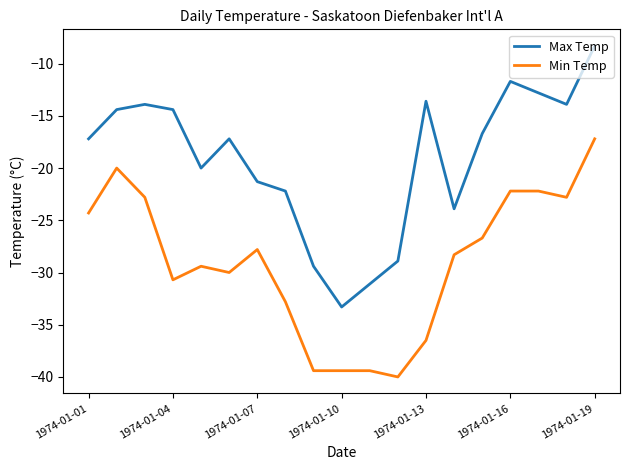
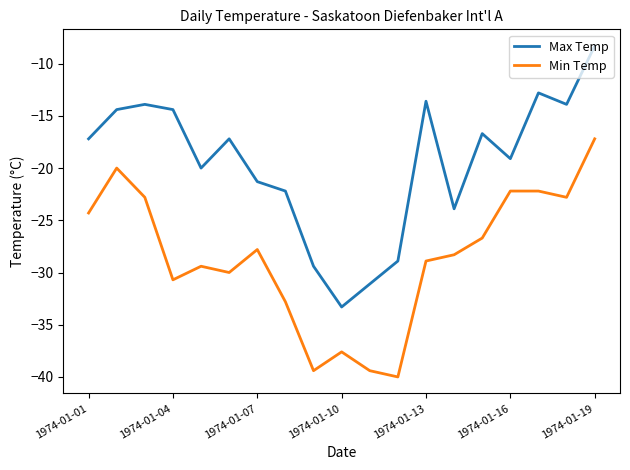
Min Temp, 1974-01-10: -39.4 -> -37.6
Min Temp, 1974-01-13: -36.5 -> -28.9
Max Temp, 1974-01-16: -11.7 -> -19.1
